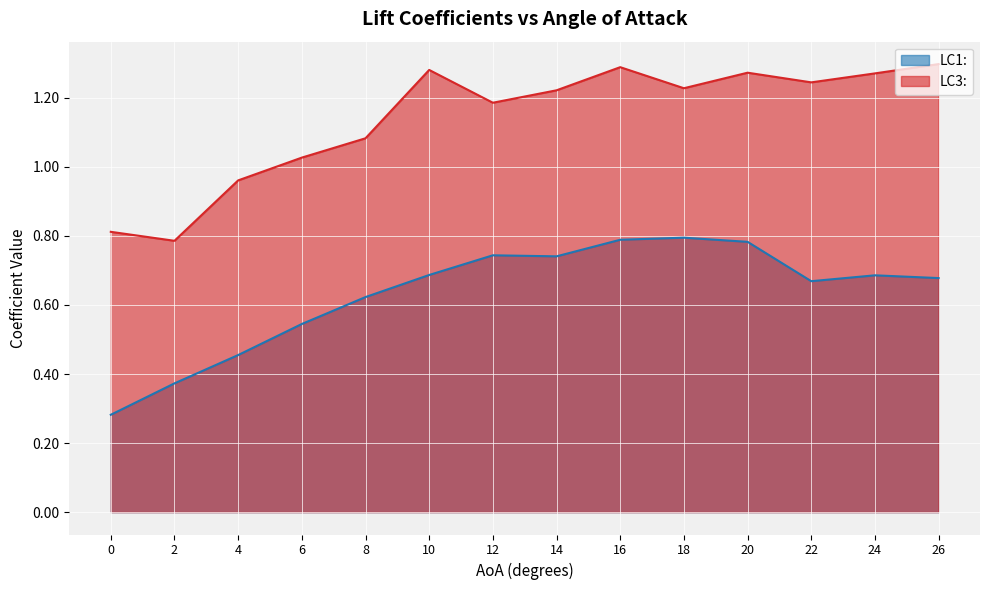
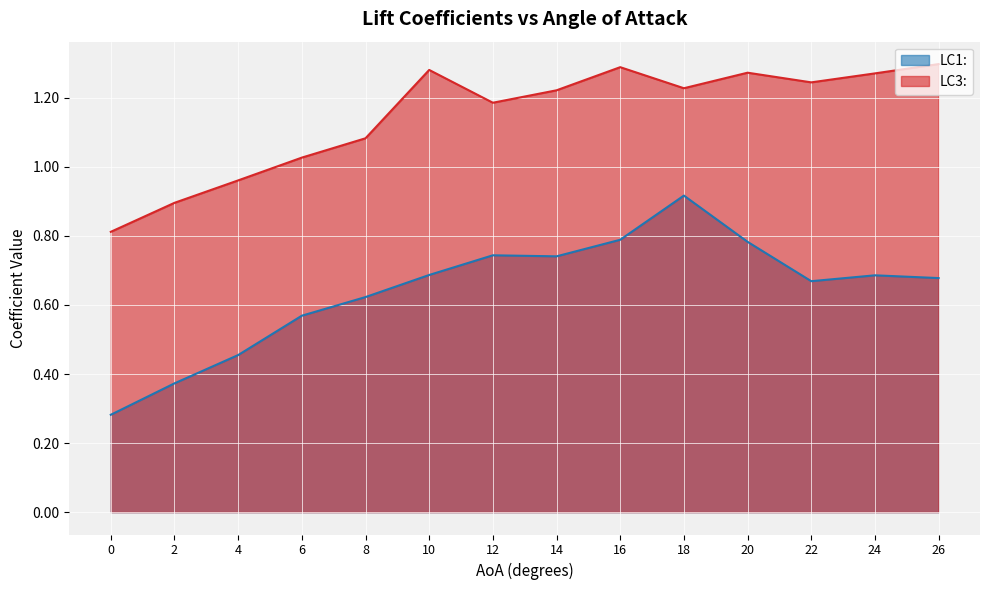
LC3:, 2: 0.79 -> 0.90
LC1:, 6: 0.55 -> 0.57
LC1:, 18: 0.80 -> 0.92
